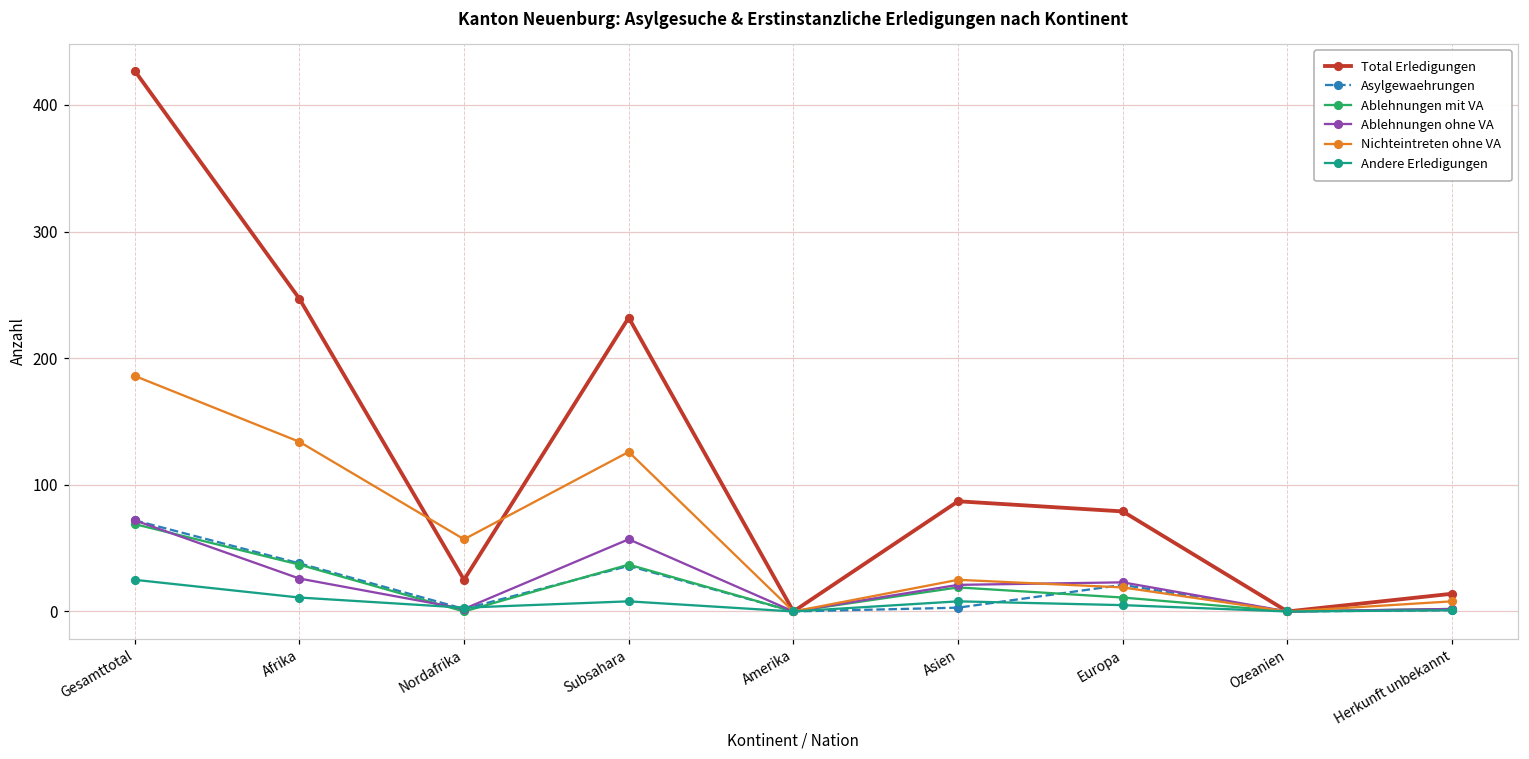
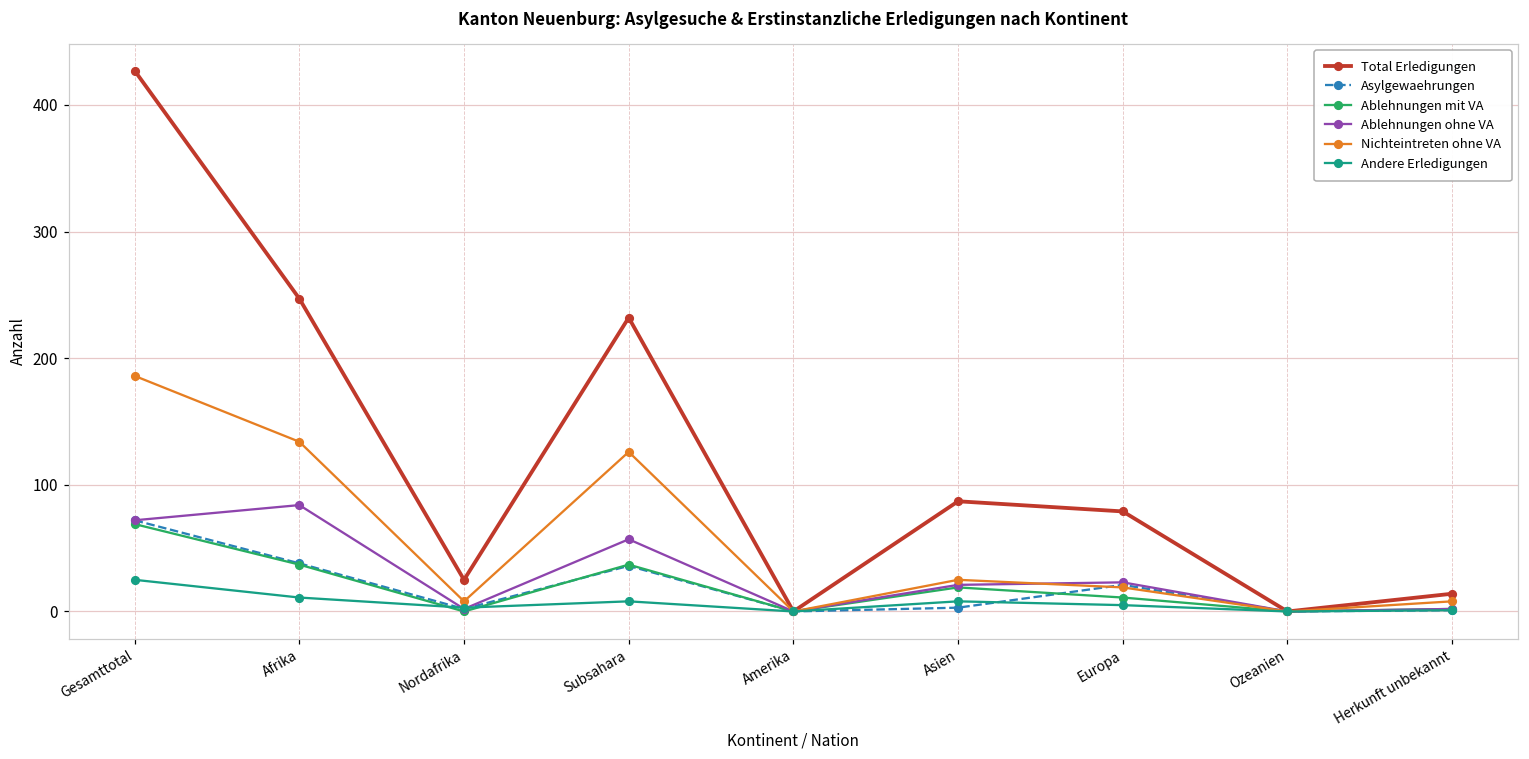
Ablehnungen ohne VA, Afrika: 26 -> 84
Nichteintreten ohne VA, Nordafrika: 57 -> 8
